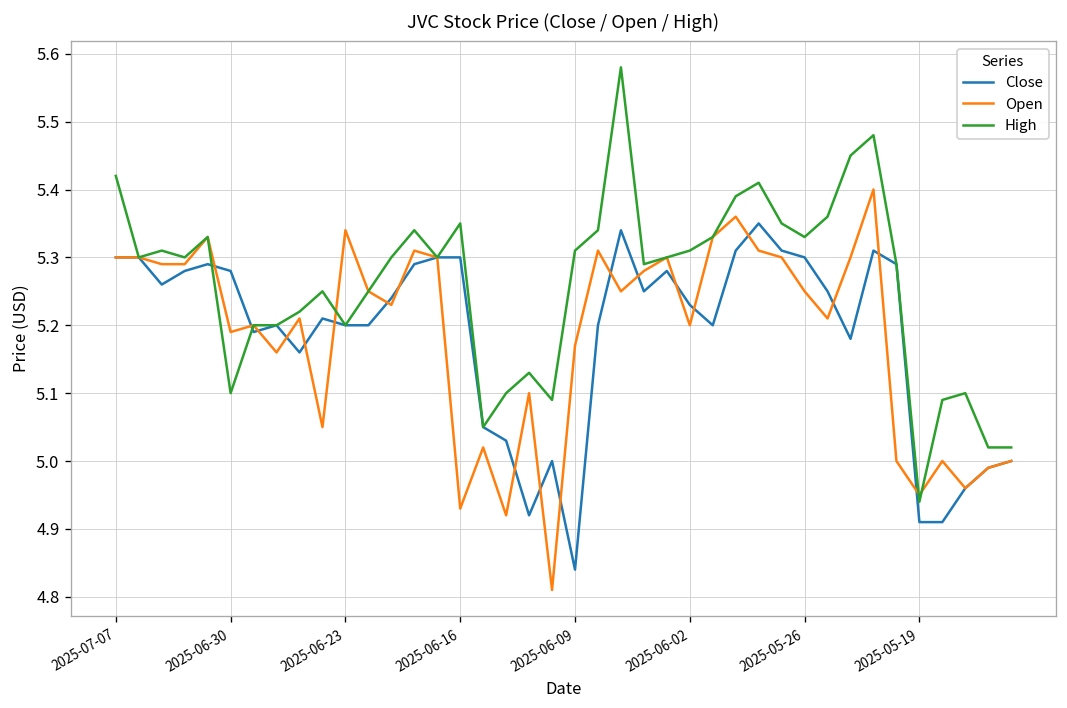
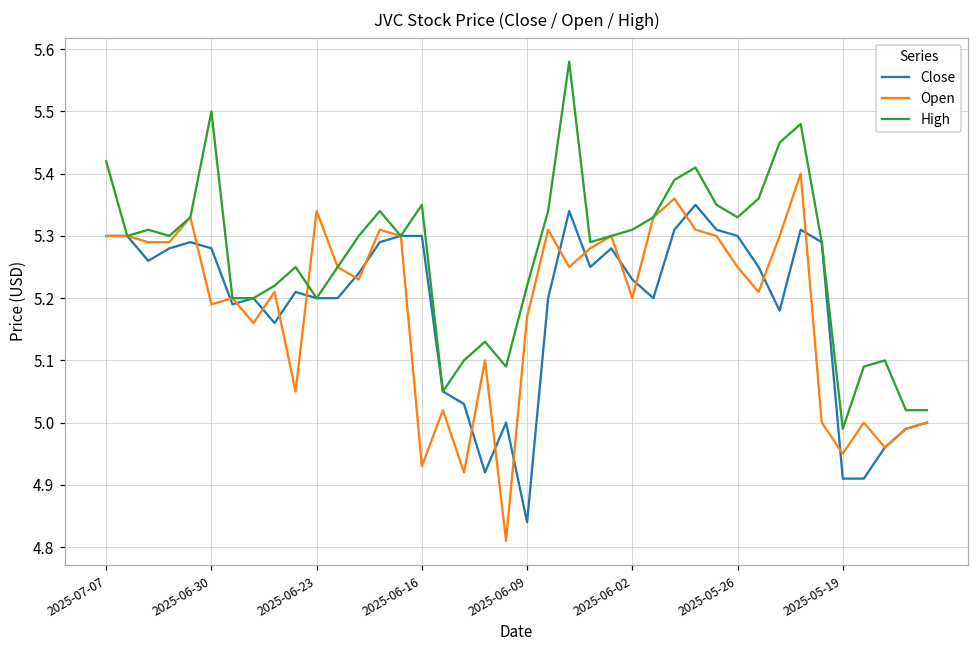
High, 2025-06-30: 5.1 -> 5.5
High, 2025-06-09: 5.31 -> 5.22
High, 2025-05-19: 4.94 -> 4.99
